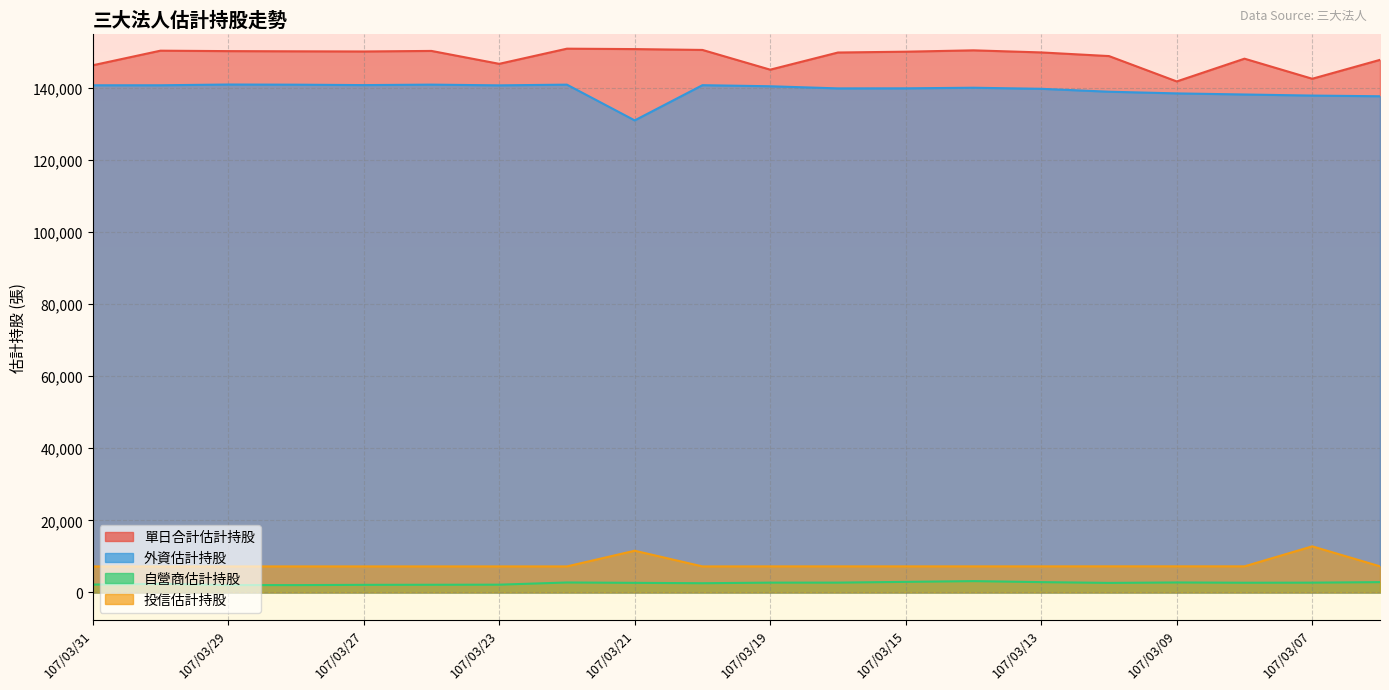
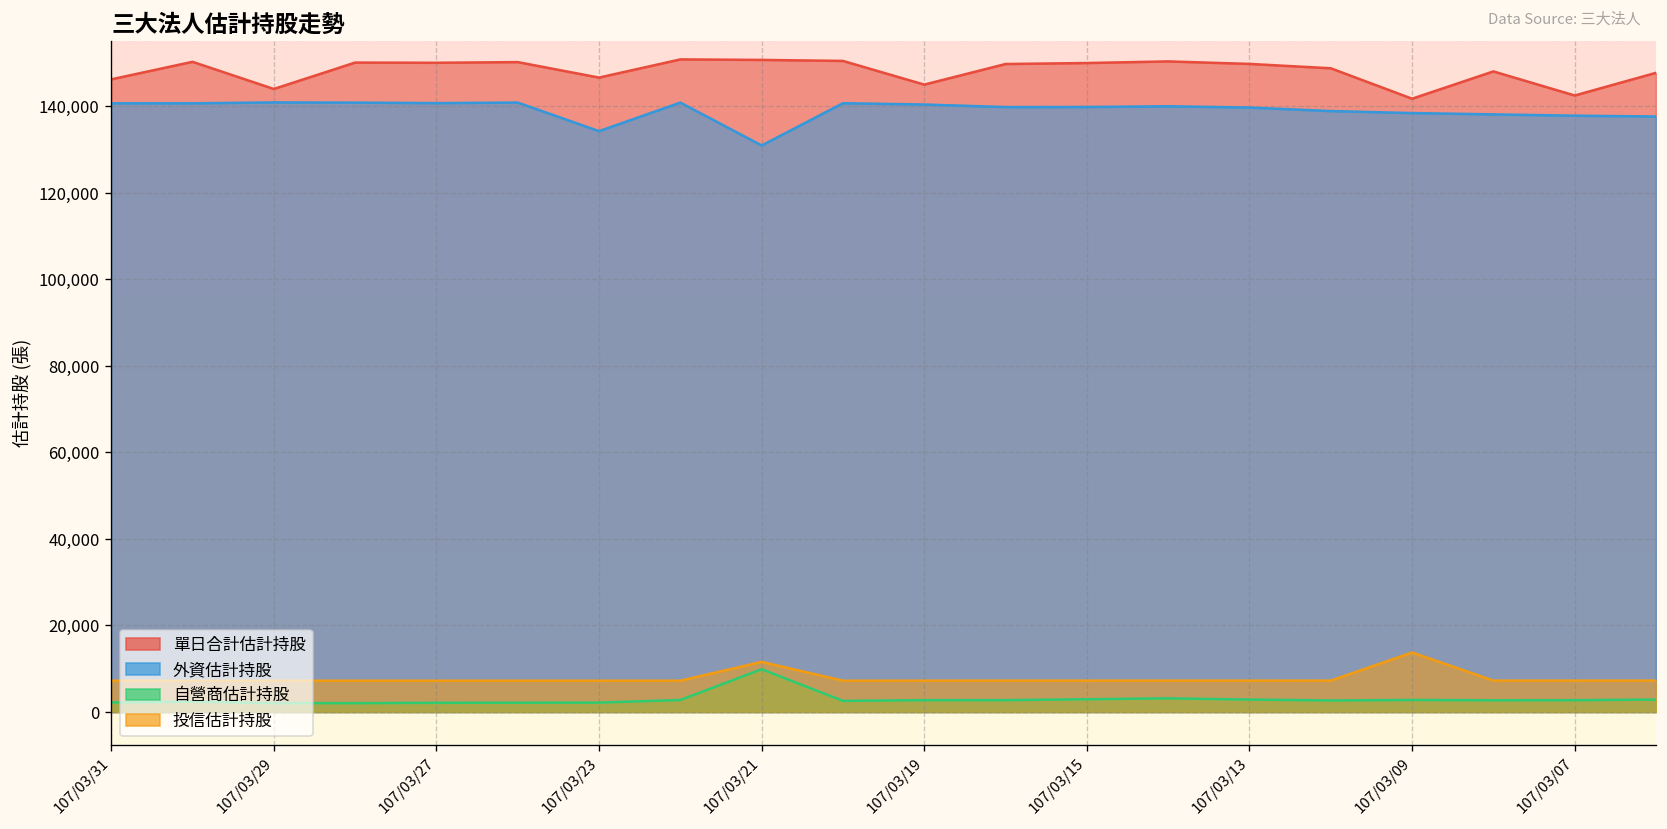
單日合計估計持股, 107/03/29: 150,000 -> 144,000
外資估計持股, 107/03/23: 141,000 -> 134,000
自營商估計持股, 107/03/21: 3,000 -> 10,000
投信估計持股, 107/03/09: 7,000 -> 14,000
投信估計持股, 107/03/07: 13,000 -> 7,000
